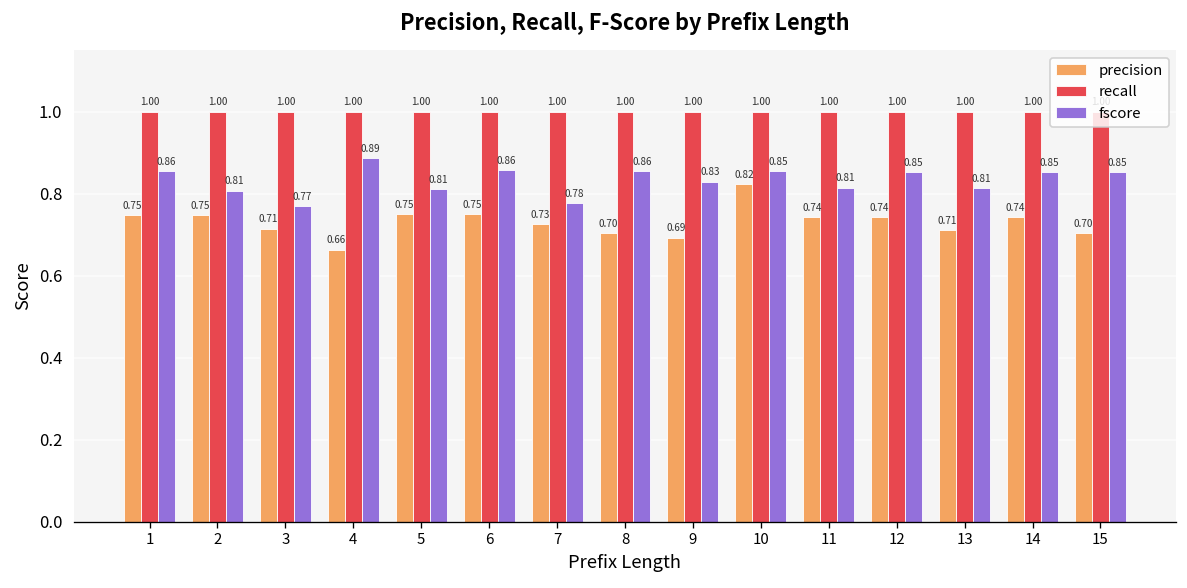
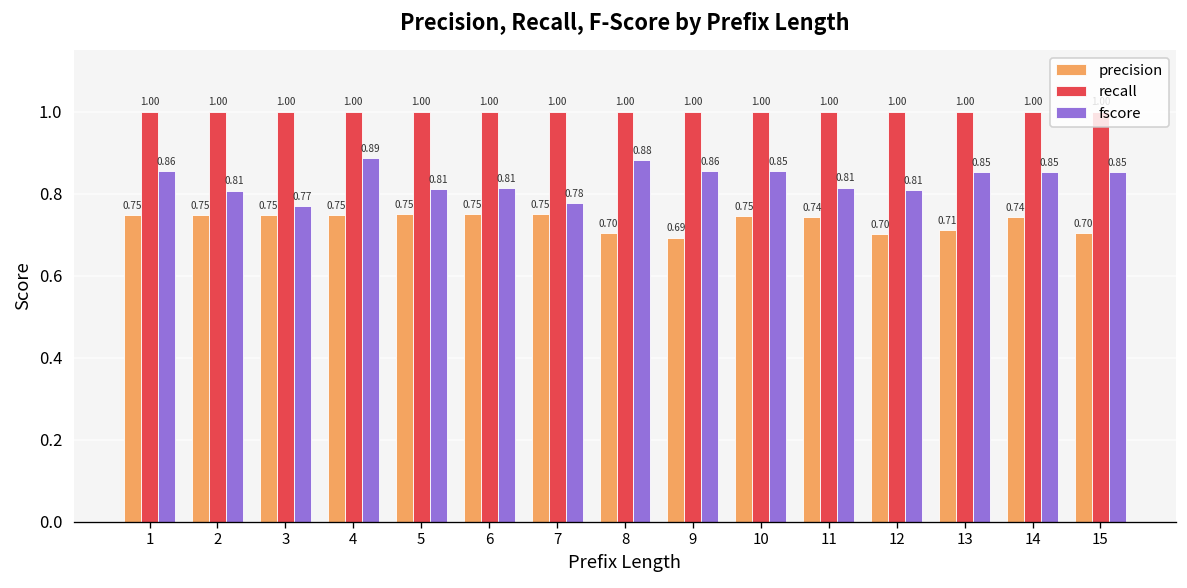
precision, 3: 0.71 -> 0.75
precision, 4: 0.66 -> 0.75
fscore, 6: 0.86 -> 0.81
precision, 7: 0.73 -> 0.75
fscore, 8: 0.86 -> 0.88
fscore, 9: 0.83 -> 0.86
precision, 10: 0.82 -> 0.75
precision, 12: 0.74 -> 0.70
fscore, 12: 0.85 -> 0.81
fscore, 13: 0.81 -> 0.85
